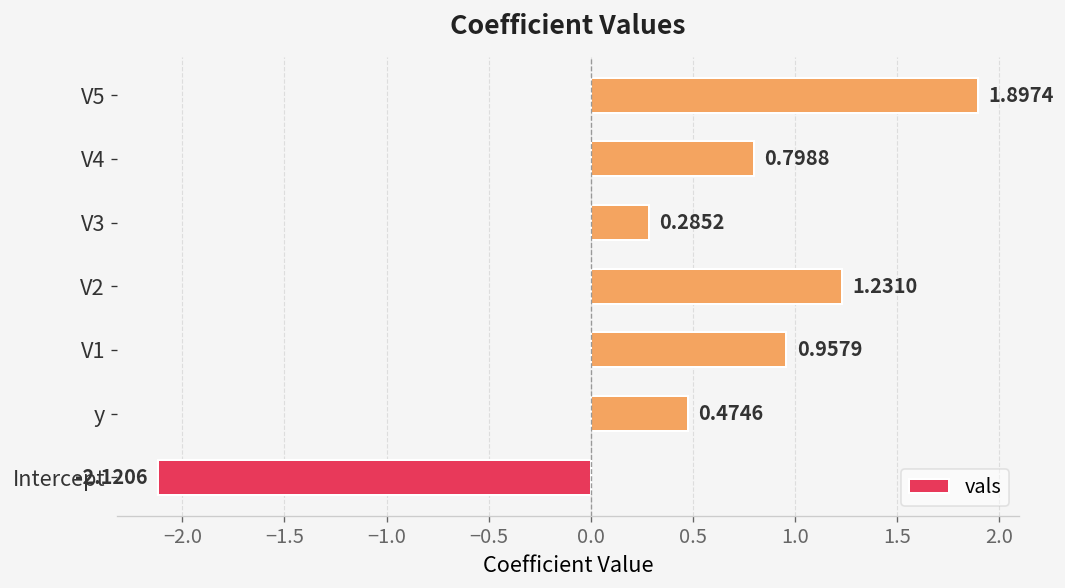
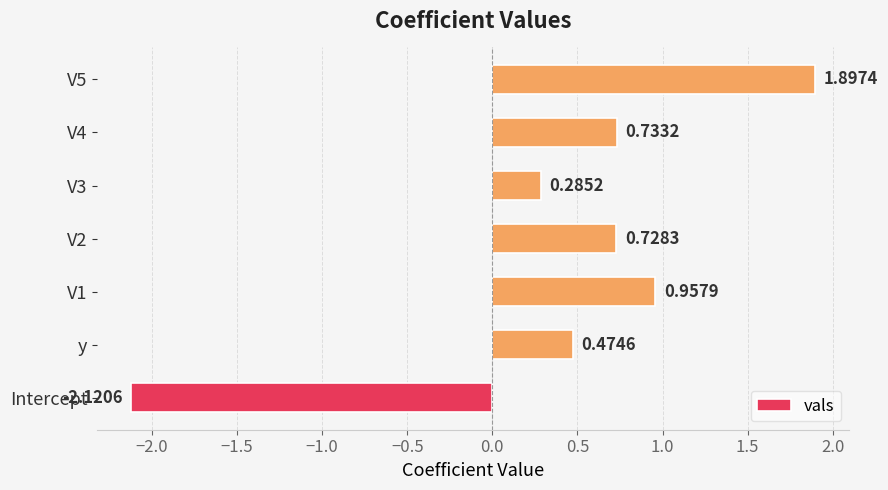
V4: 0.7988 -> 0.7332
V2: 1.2310 -> 0.7283
